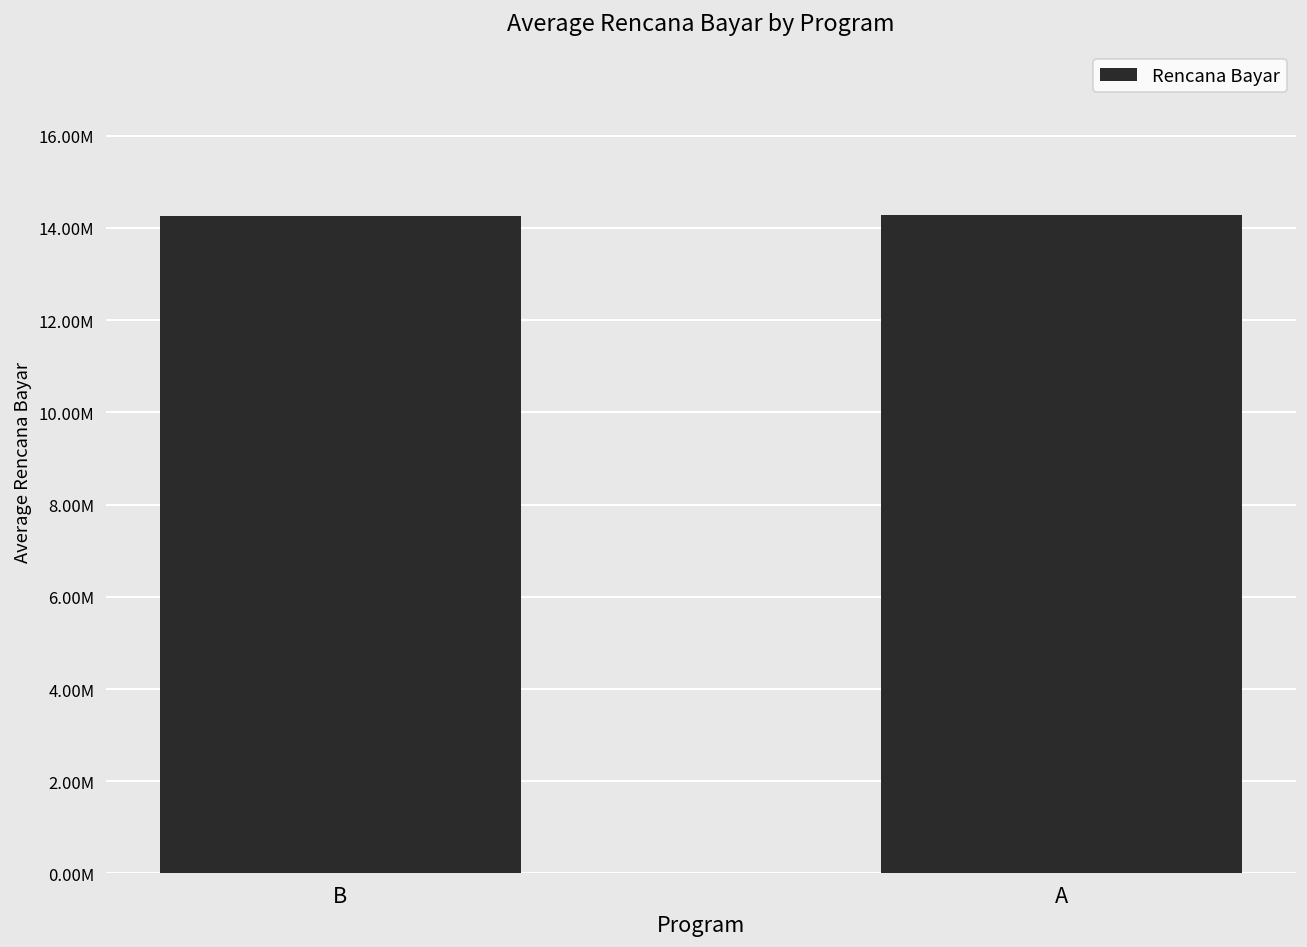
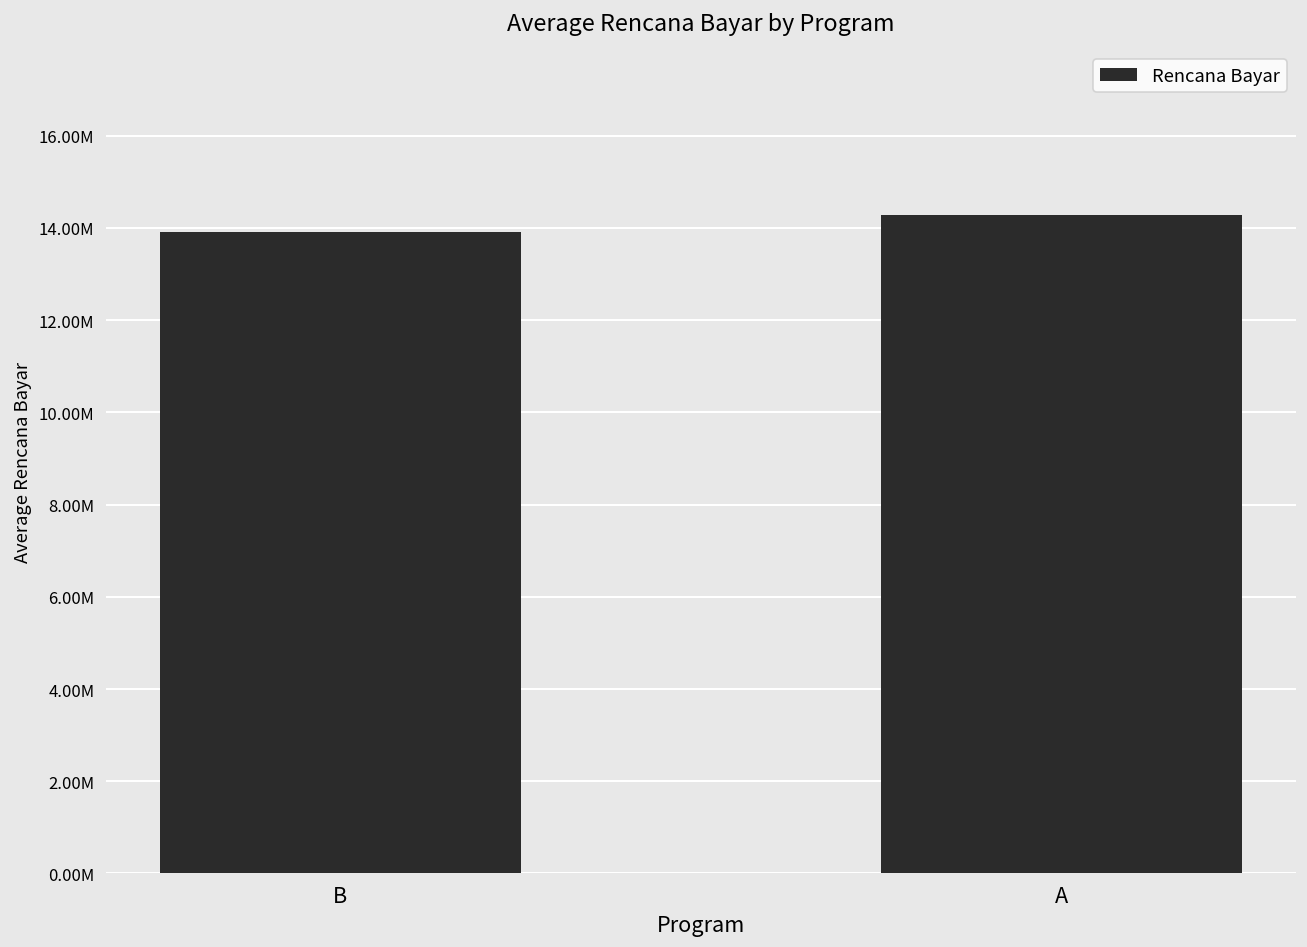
B: 14300000 -> 13900000
